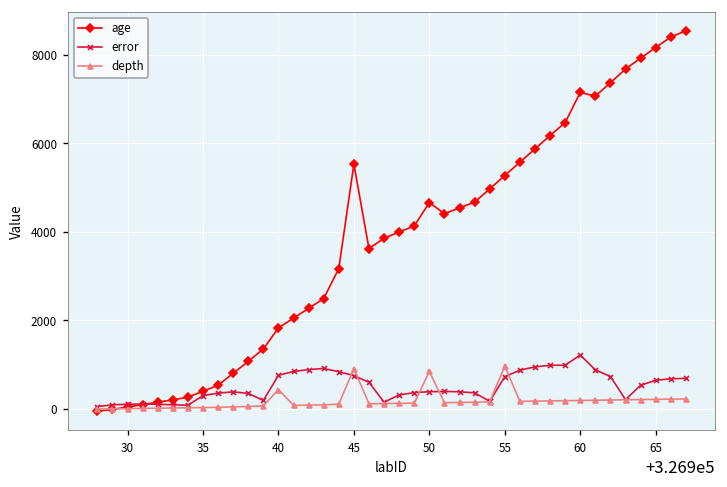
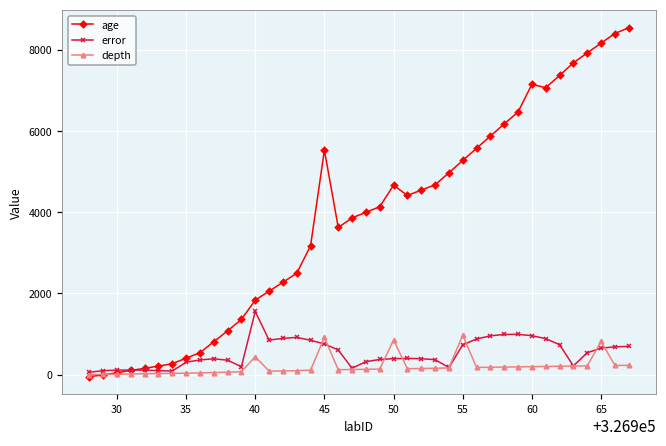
error, 40: 800 -> 1600
error, 60: 1200 -> 1000
depth, 65: 200 -> 800
